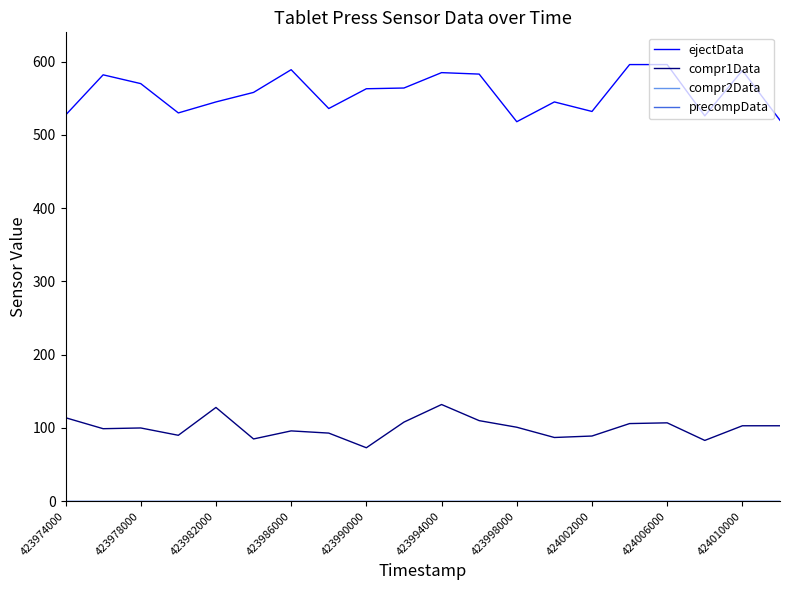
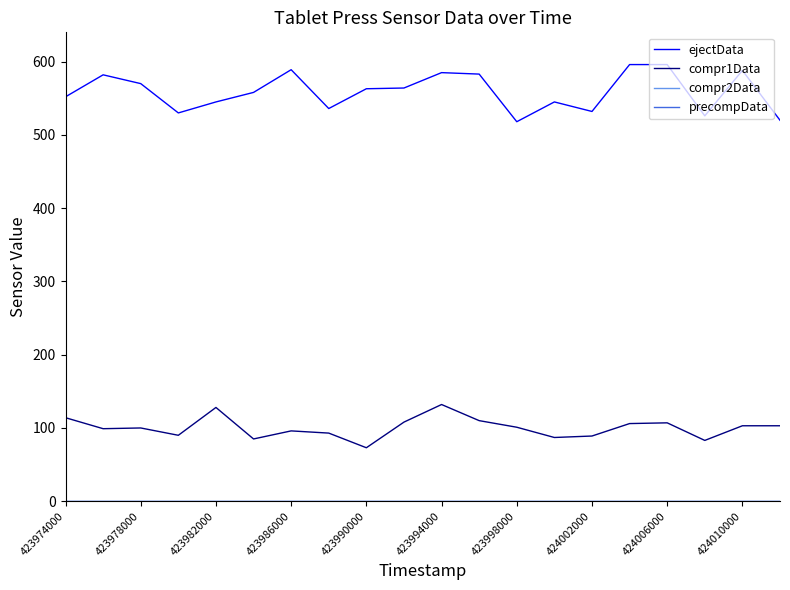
ejectData, 423974000: 530 -> 550
